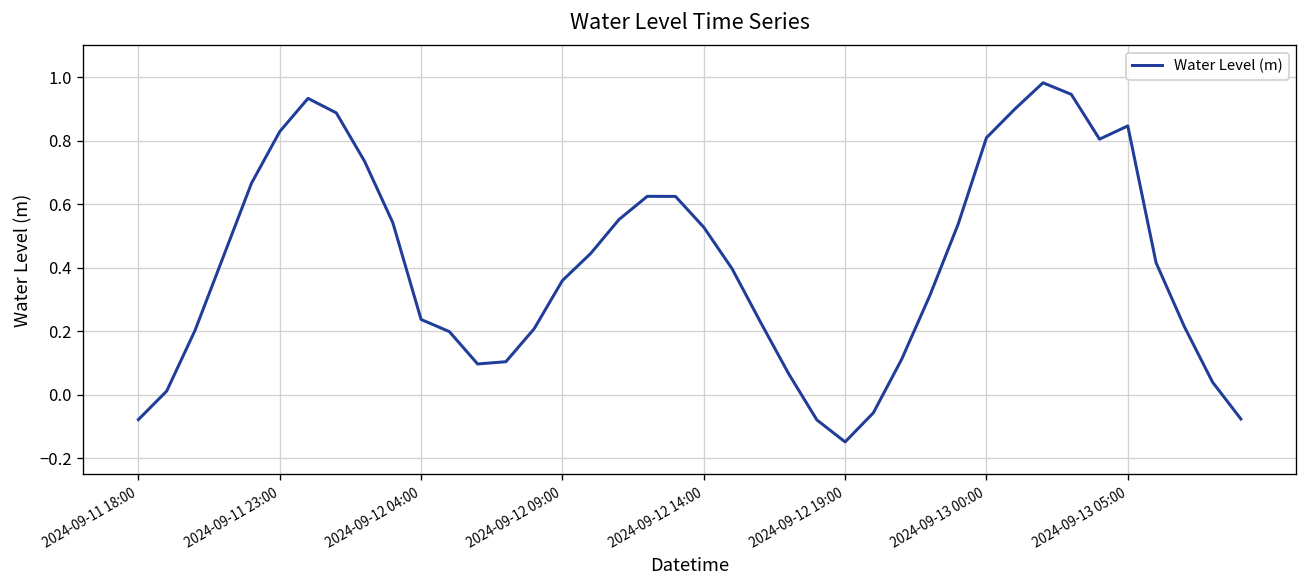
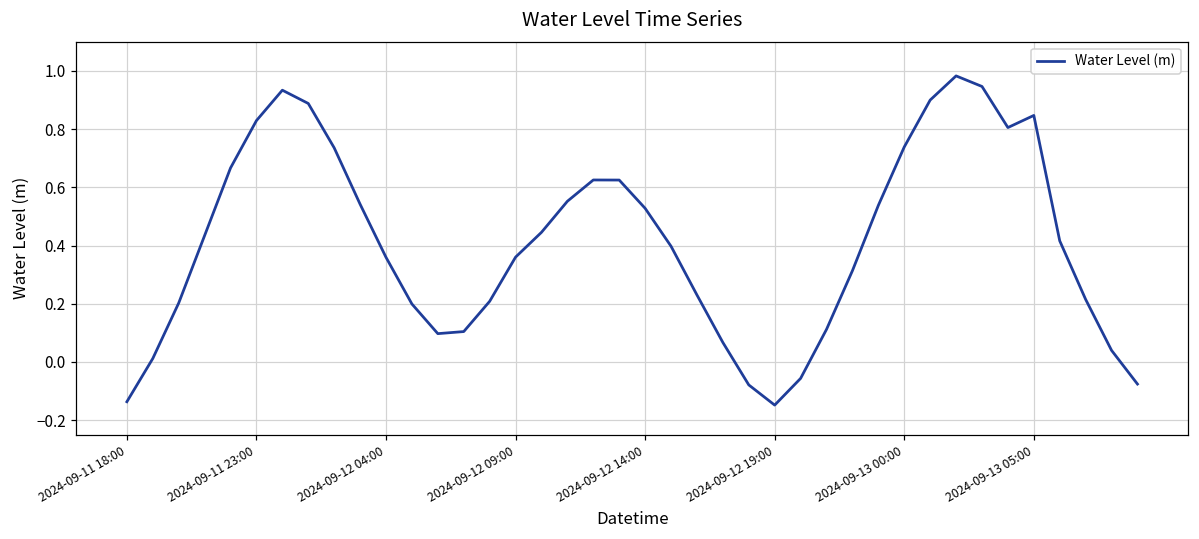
2024-09-11 18:00: -0.08 -> -0.14
2024-09-12 04:00: 0.24 -> 0.36
2024-09-13 00:00: 0.81 -> 0.74
